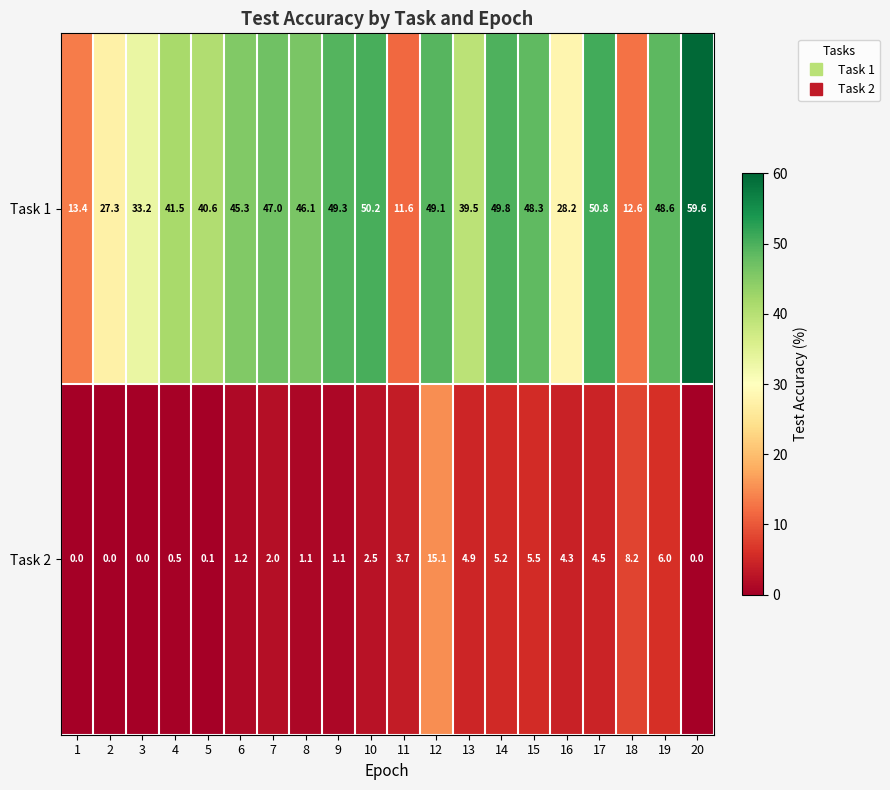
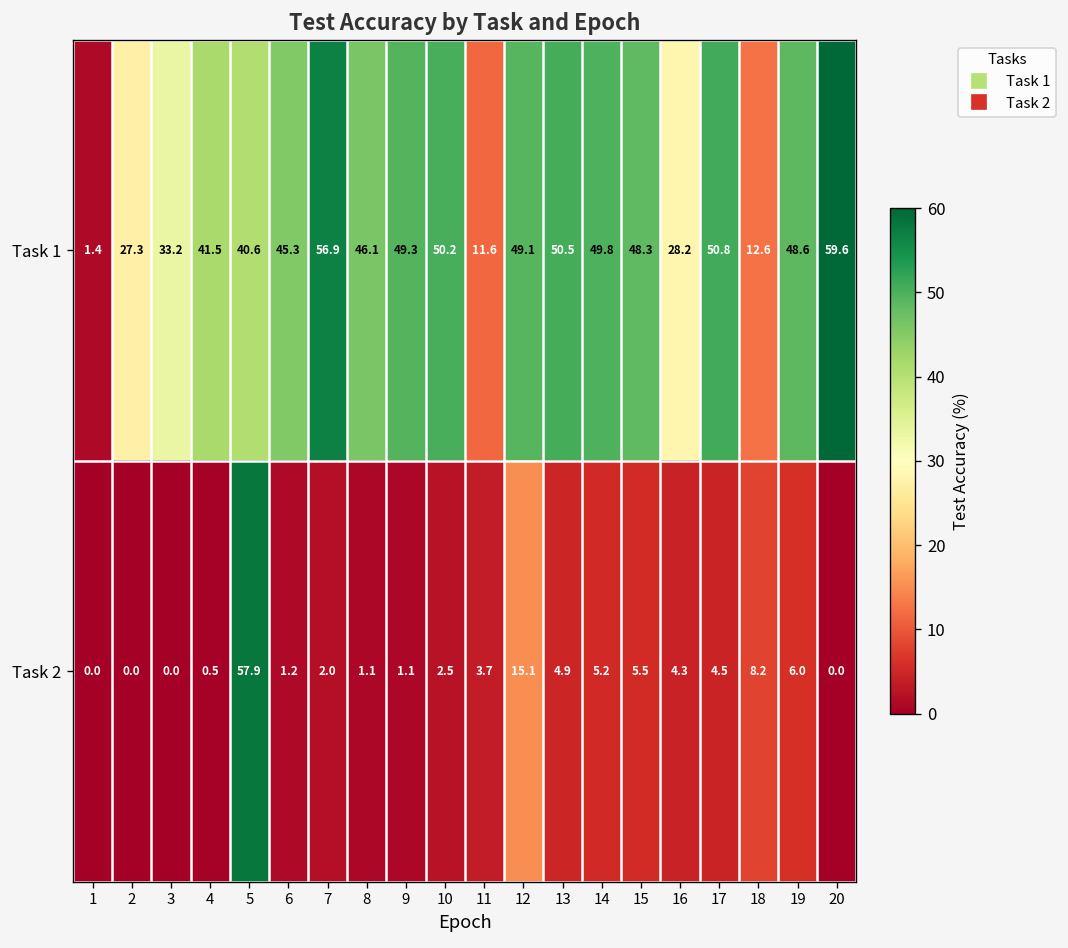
Task 1, 1: 13.4 -> 1.4
Task 1, 7: 47.0 -> 56.9
Task 1, 13: 39.5 -> 50.5
Task 2, 5: 0.1 -> 57.9
